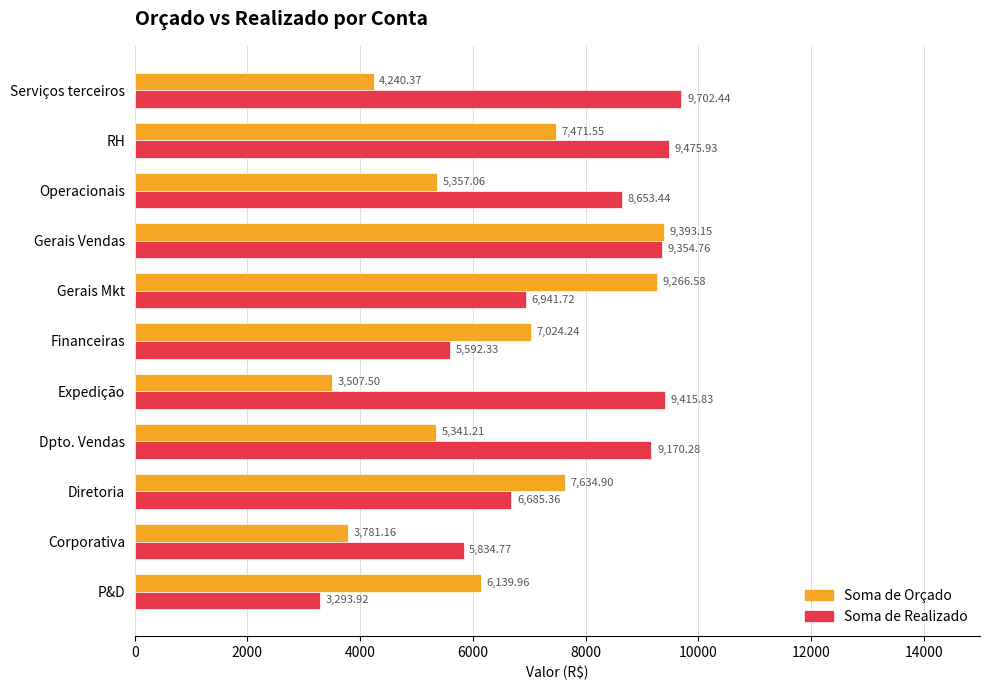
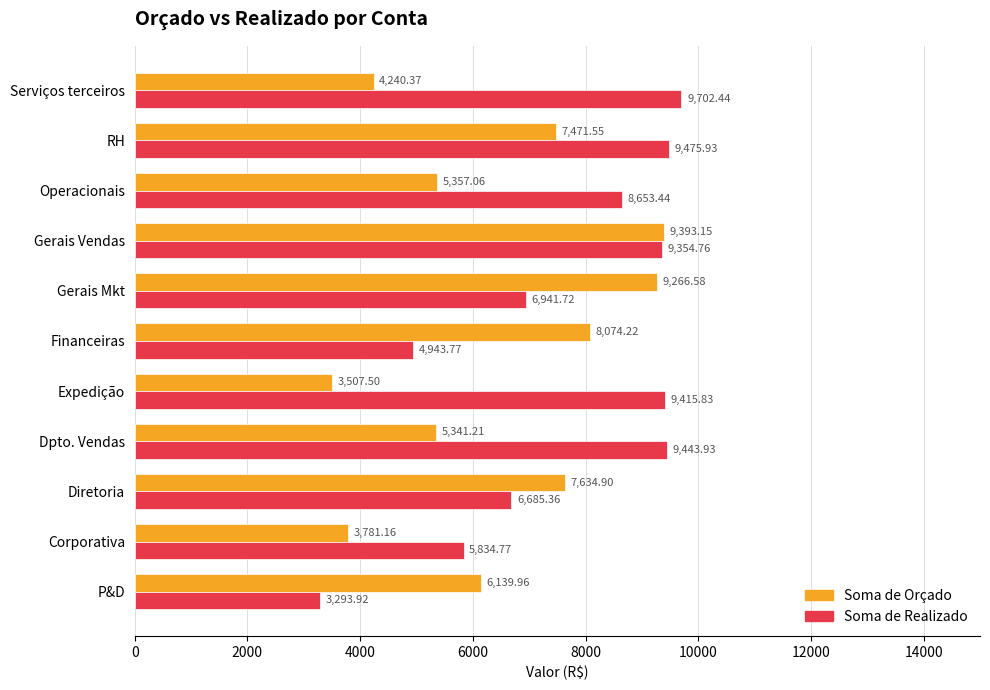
Soma de Orçado, Financeiras: 7,024.24 -> 8,074.22
Soma de Realizado, Financeiras: 5,592.33 -> 4,943.77
Soma de Realizado, Dpto. Vendas: 9,170.28 -> 9,443.93
